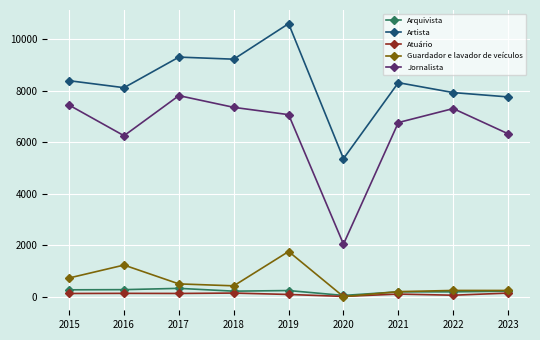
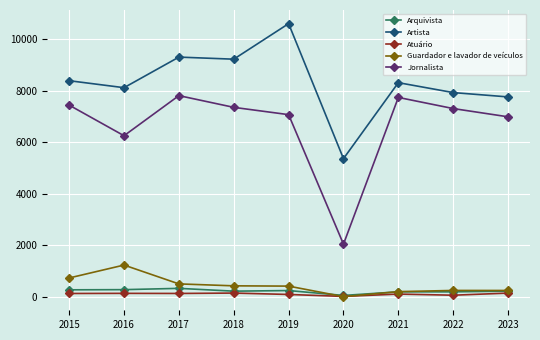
Guardador e lavador de veículos, 2019: 1800 -> 400
Jornalista, 2021: 6800 -> 7700
Jornalista, 2023: 6300 -> 7000
